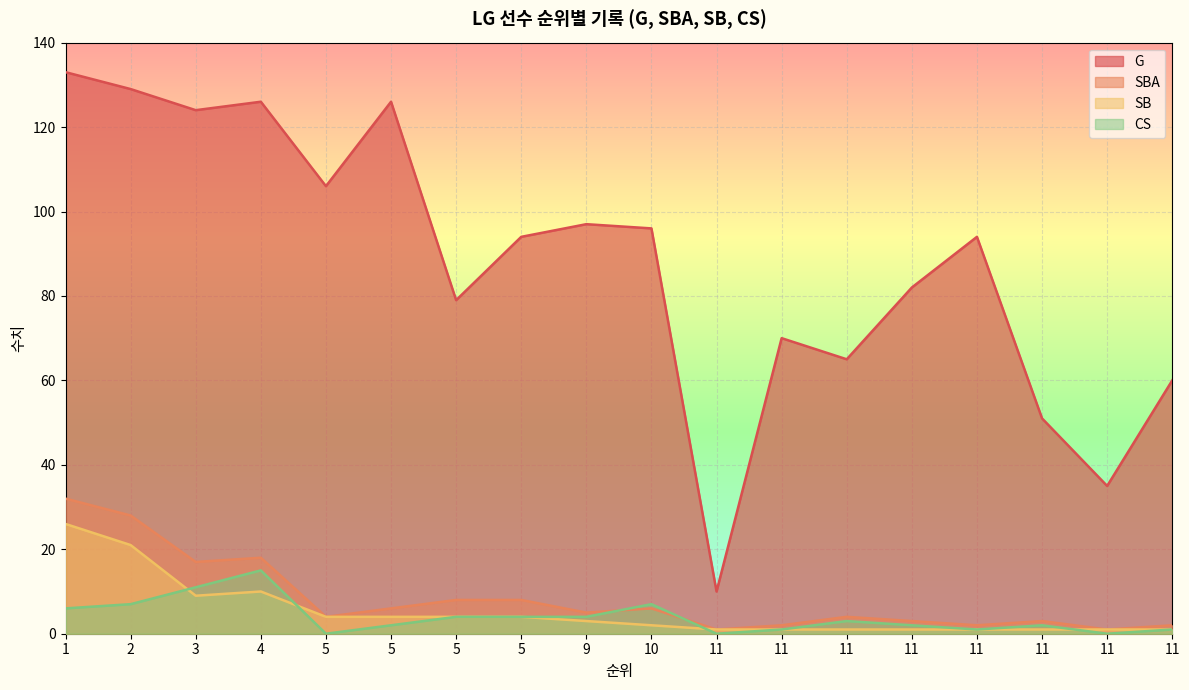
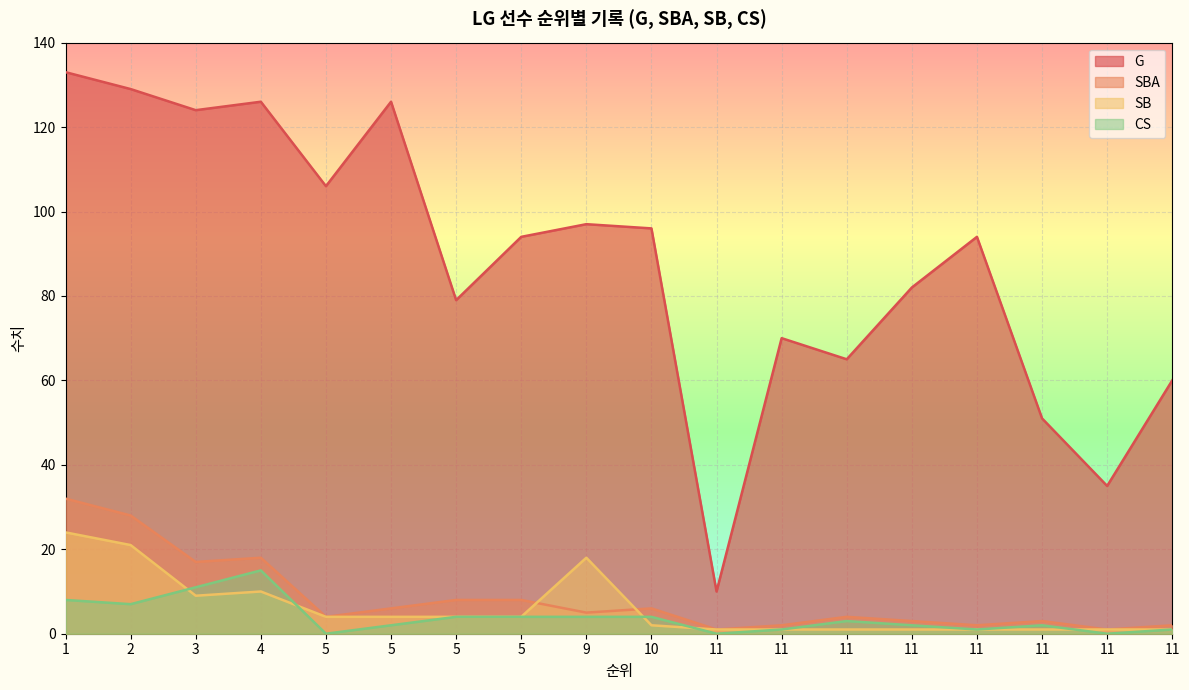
SB, 1: 26 -> 24
CS, 1: 6 -> 8
SB, 9: 3 -> 18
CS, 10: 7 -> 4
